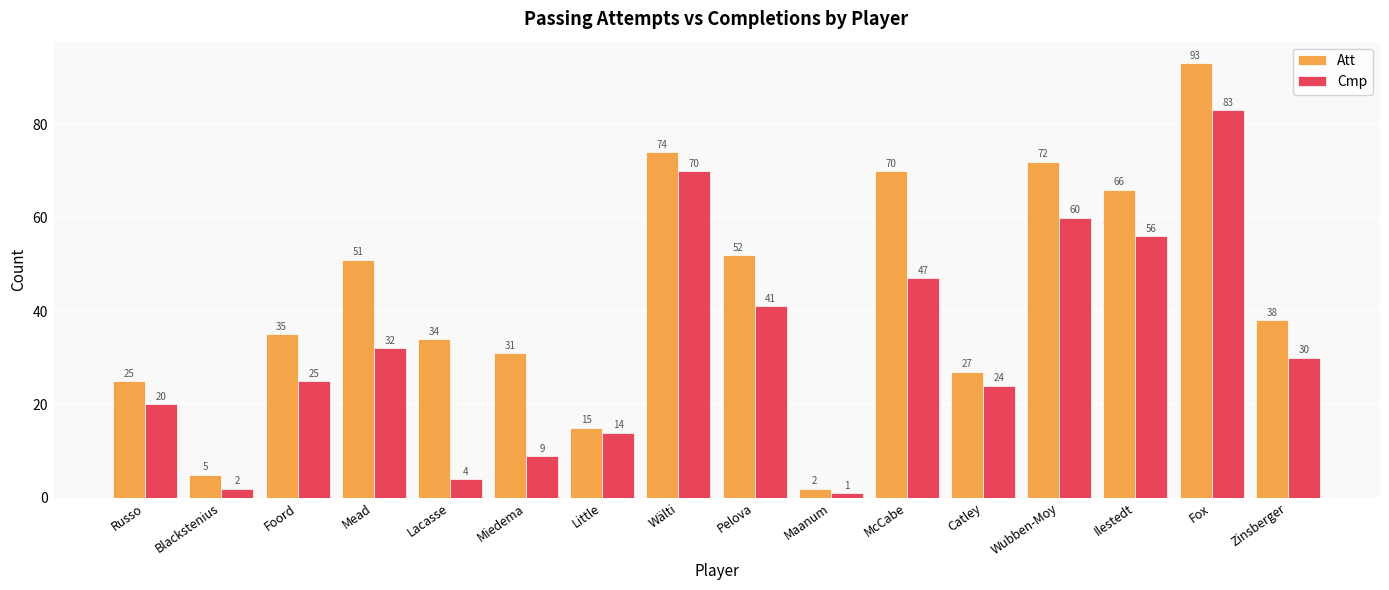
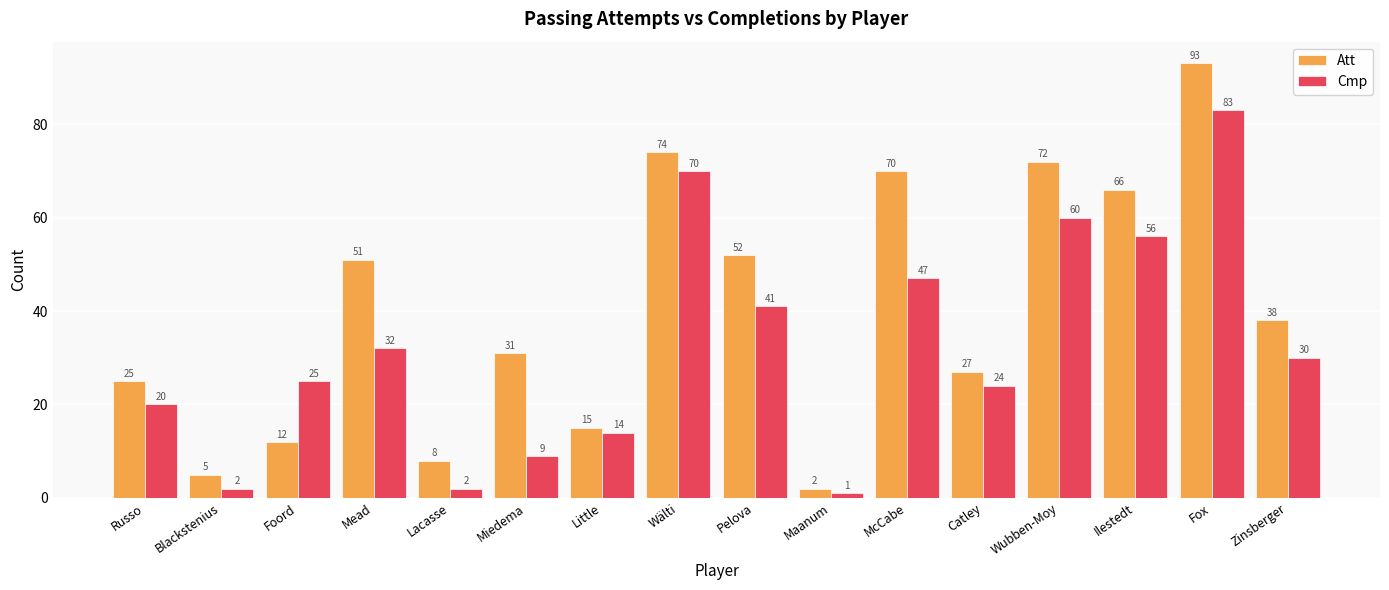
Att, Foord: 35 -> 12
Att, Lacasse: 34 -> 8
Cmp, Lacasse: 4 -> 2
